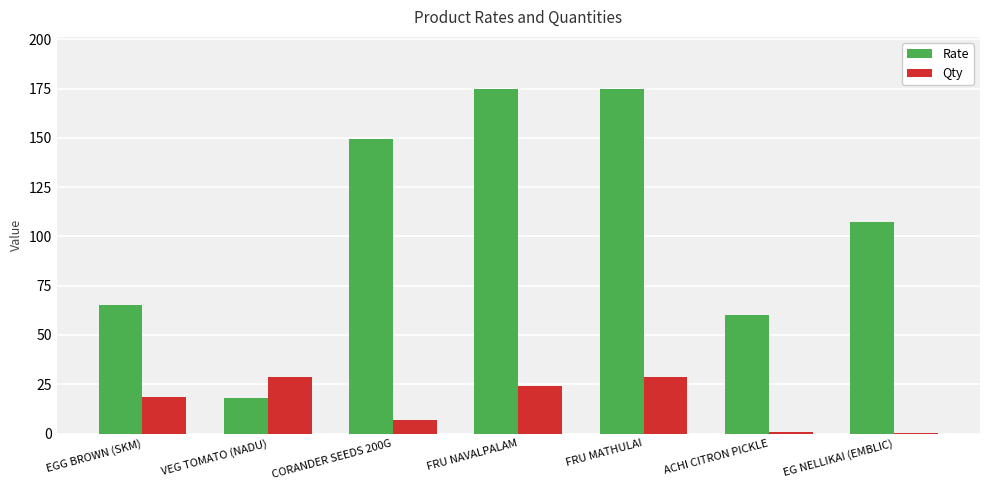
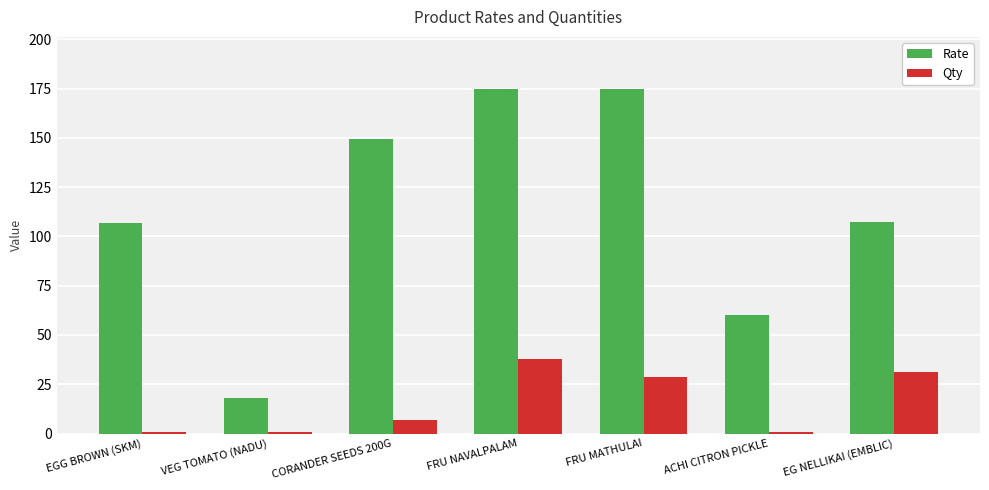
Rate, EGG BROWN (SKM): 65 -> 107
Qty, EGG BROWN (SKM): 19 -> 1
Qty, VEG TOMATO (NADU): 29 -> 1
Qty, FRU NAVALPALAM: 24 -> 38
Qty, EG NELLIKAI (EMBLIC): 0 -> 31
